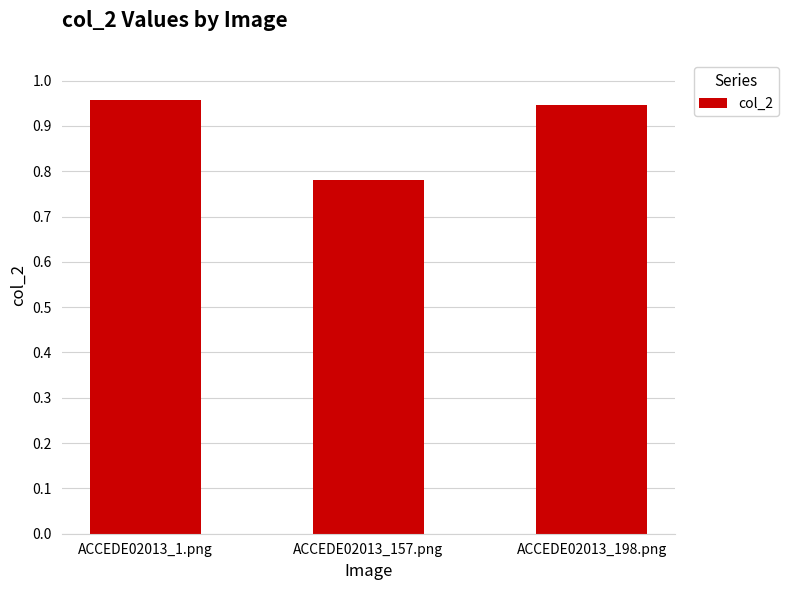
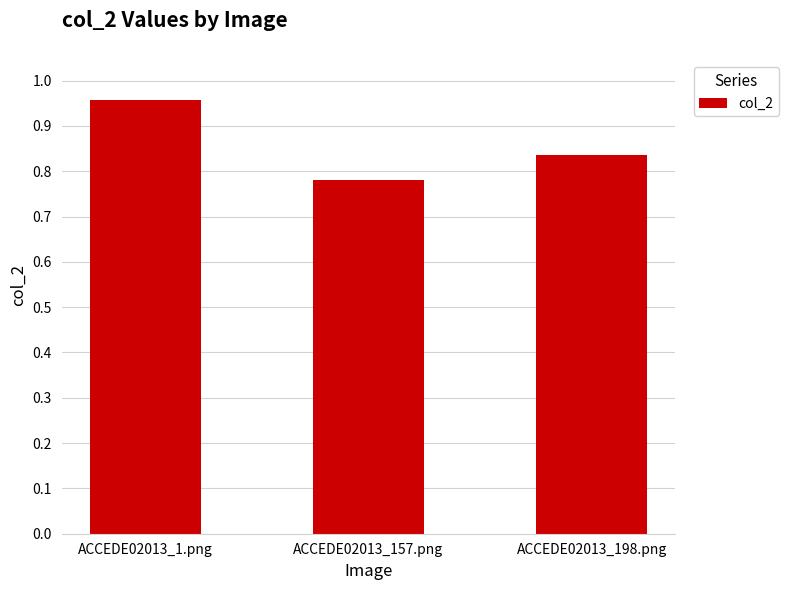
ACCEDE02013_198.png: 0.95 -> 0.84
